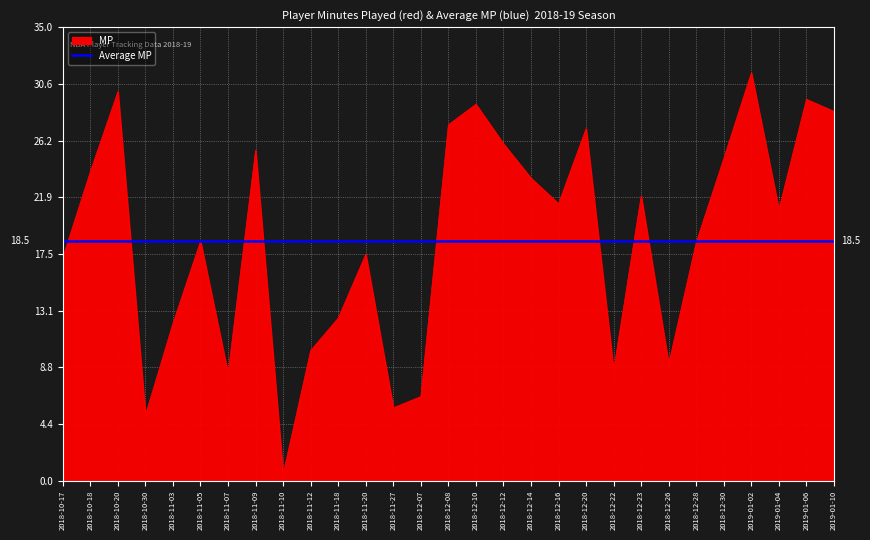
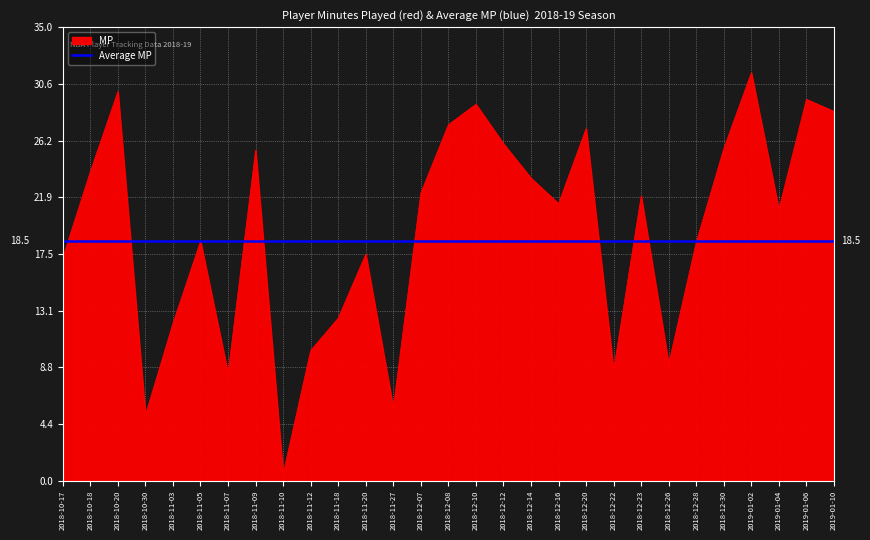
2018-12-07: 6.5 -> 22.2
2018-12-30: 24.9 -> 25.6
